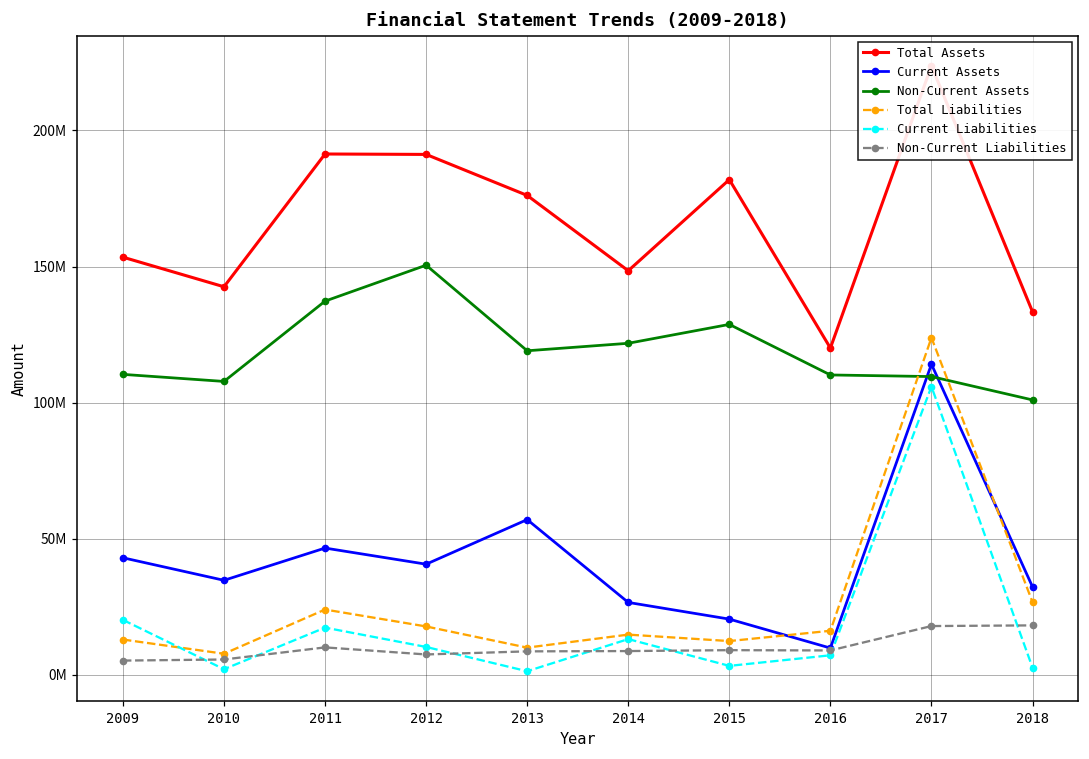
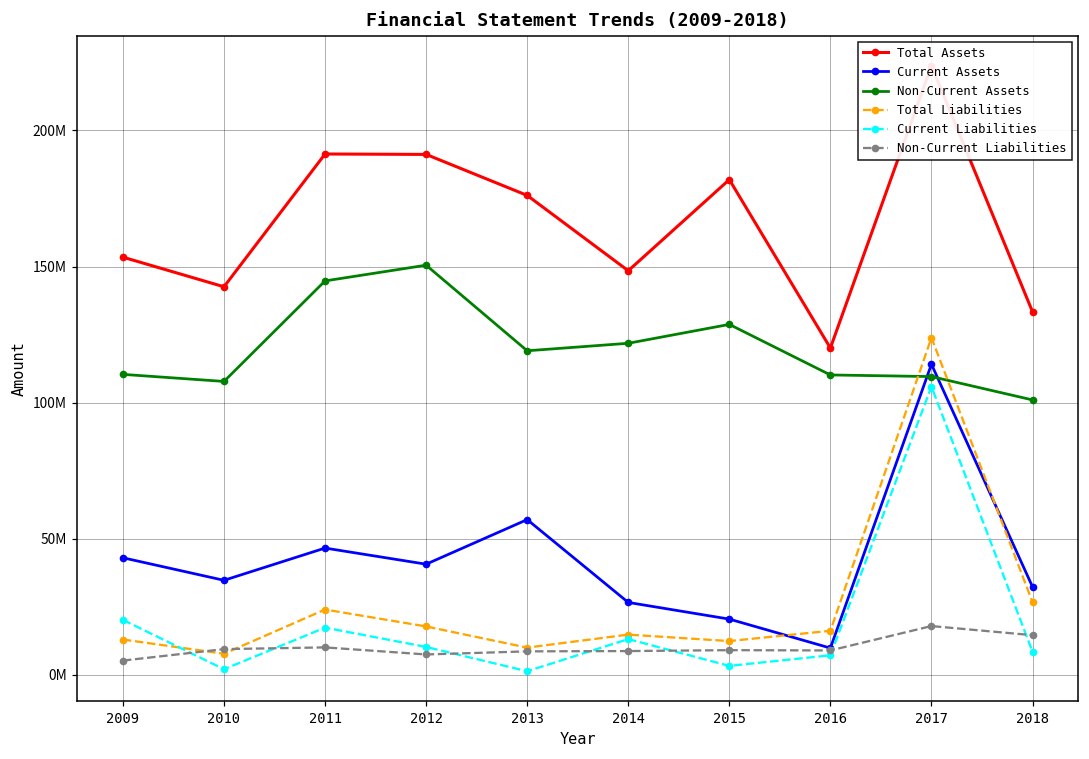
Non-Current Liabilities, 2010: 6000000 -> 9000000
Non-Current Assets, 2011: 137000000 -> 145000000
Current Liabilities, 2018: 3000000 -> 9000000
Non-Current Liabilities, 2018: 18000000 -> 15000000
